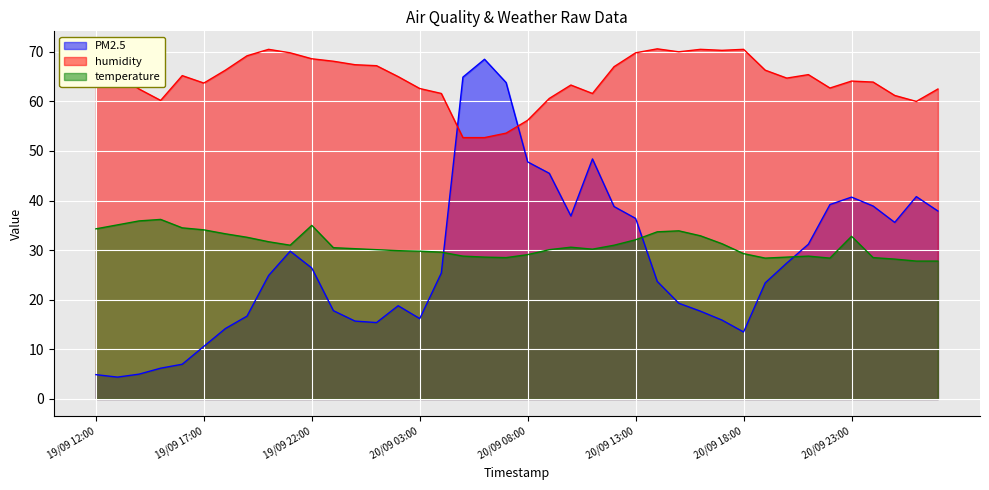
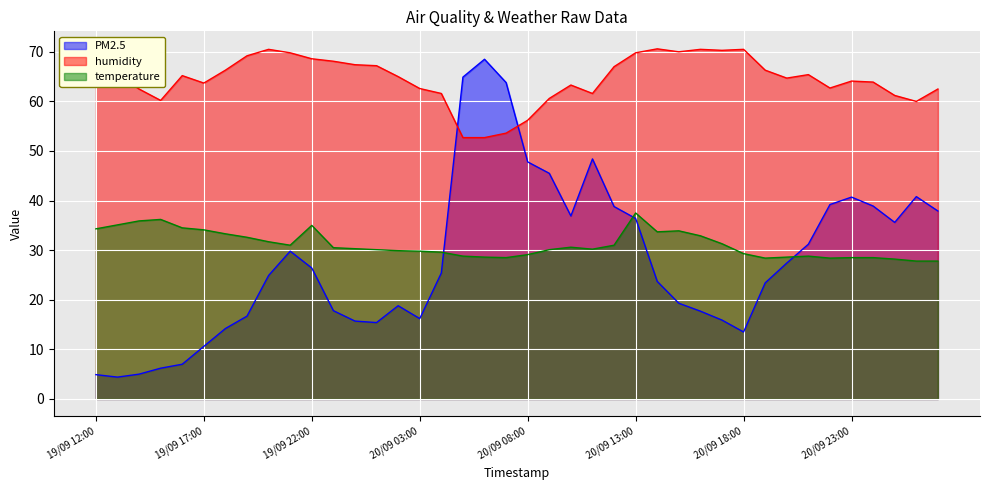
temperature, 20/09 13:00: 32 -> 38
temperature, 20/09 23:00: 33 -> 29
